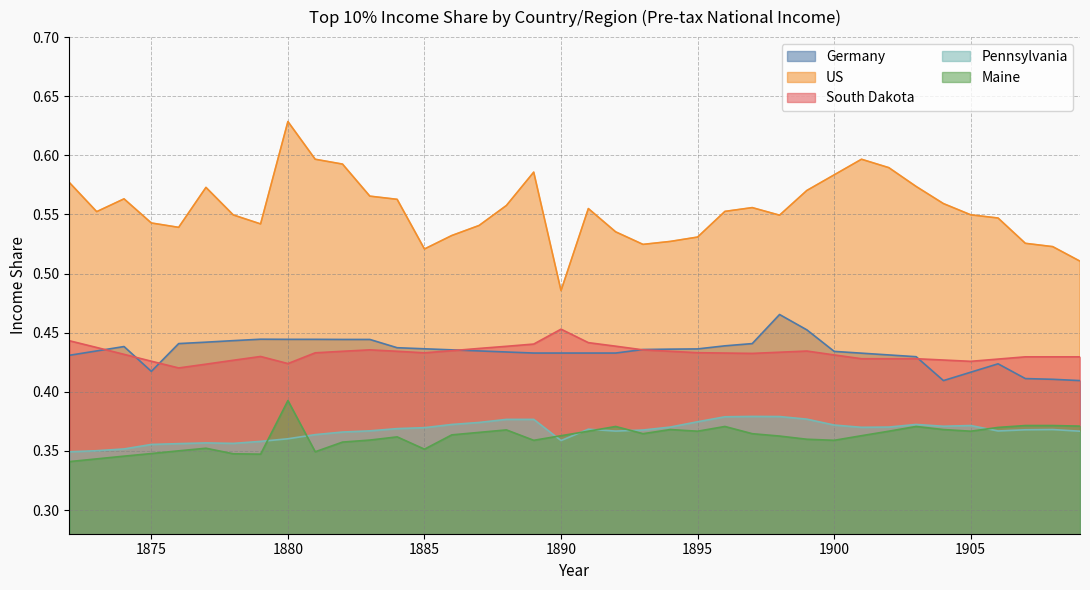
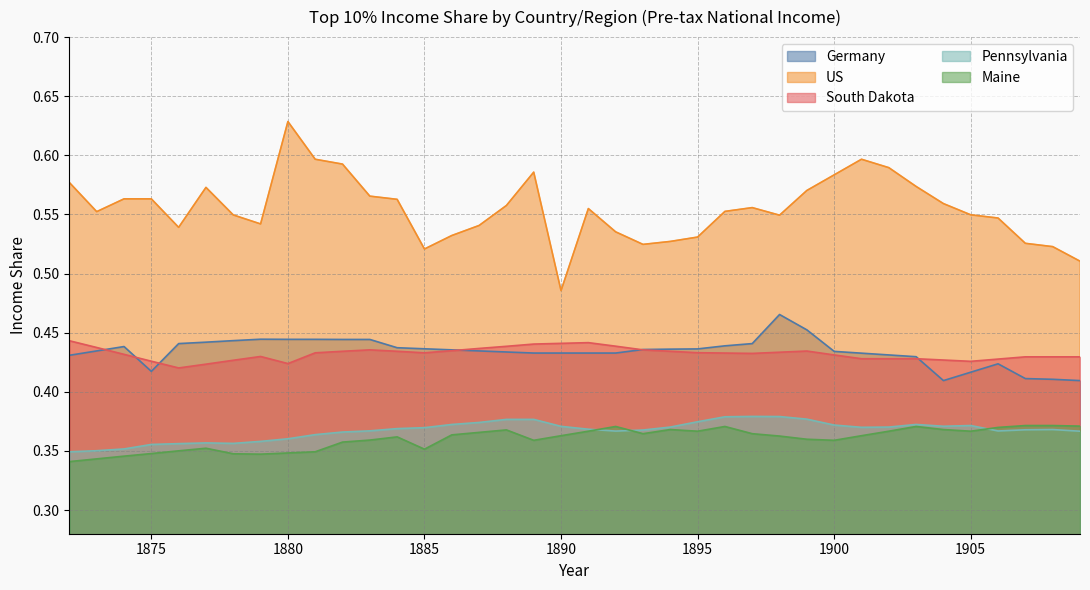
US, 1875: 0.543 -> 0.563
Maine, 1880: 0.393 -> 0.348
South Dakota, 1890: 0.453 -> 0.441
Pennsylvania, 1890: 0.359 -> 0.371
